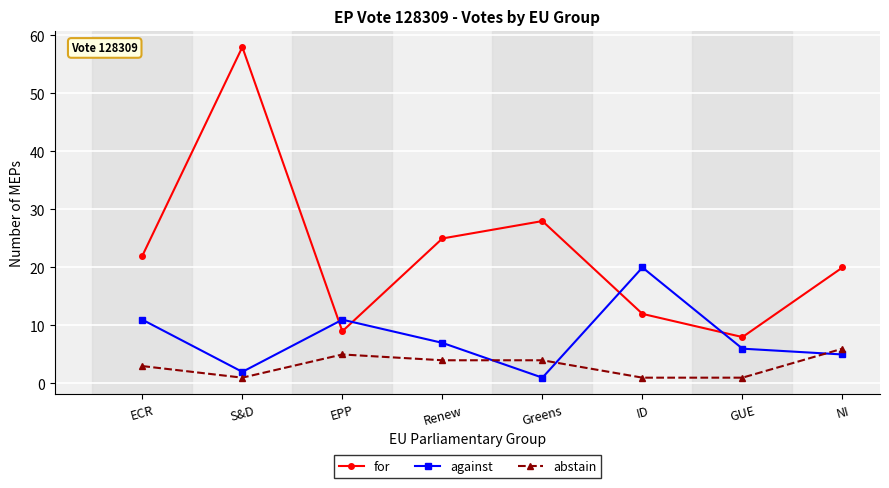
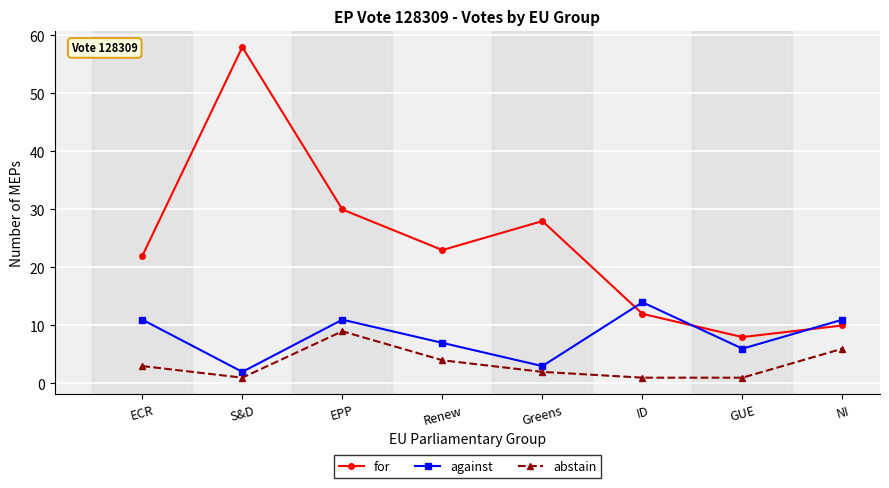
for, EPP: 9 -> 30
abstain, EPP: 5 -> 9
for, Renew: 25 -> 23
against, Greens: 1 -> 3
abstain, Greens: 4 -> 2
against, ID: 20 -> 14
for, NI: 20 -> 10
against, NI: 5 -> 11
